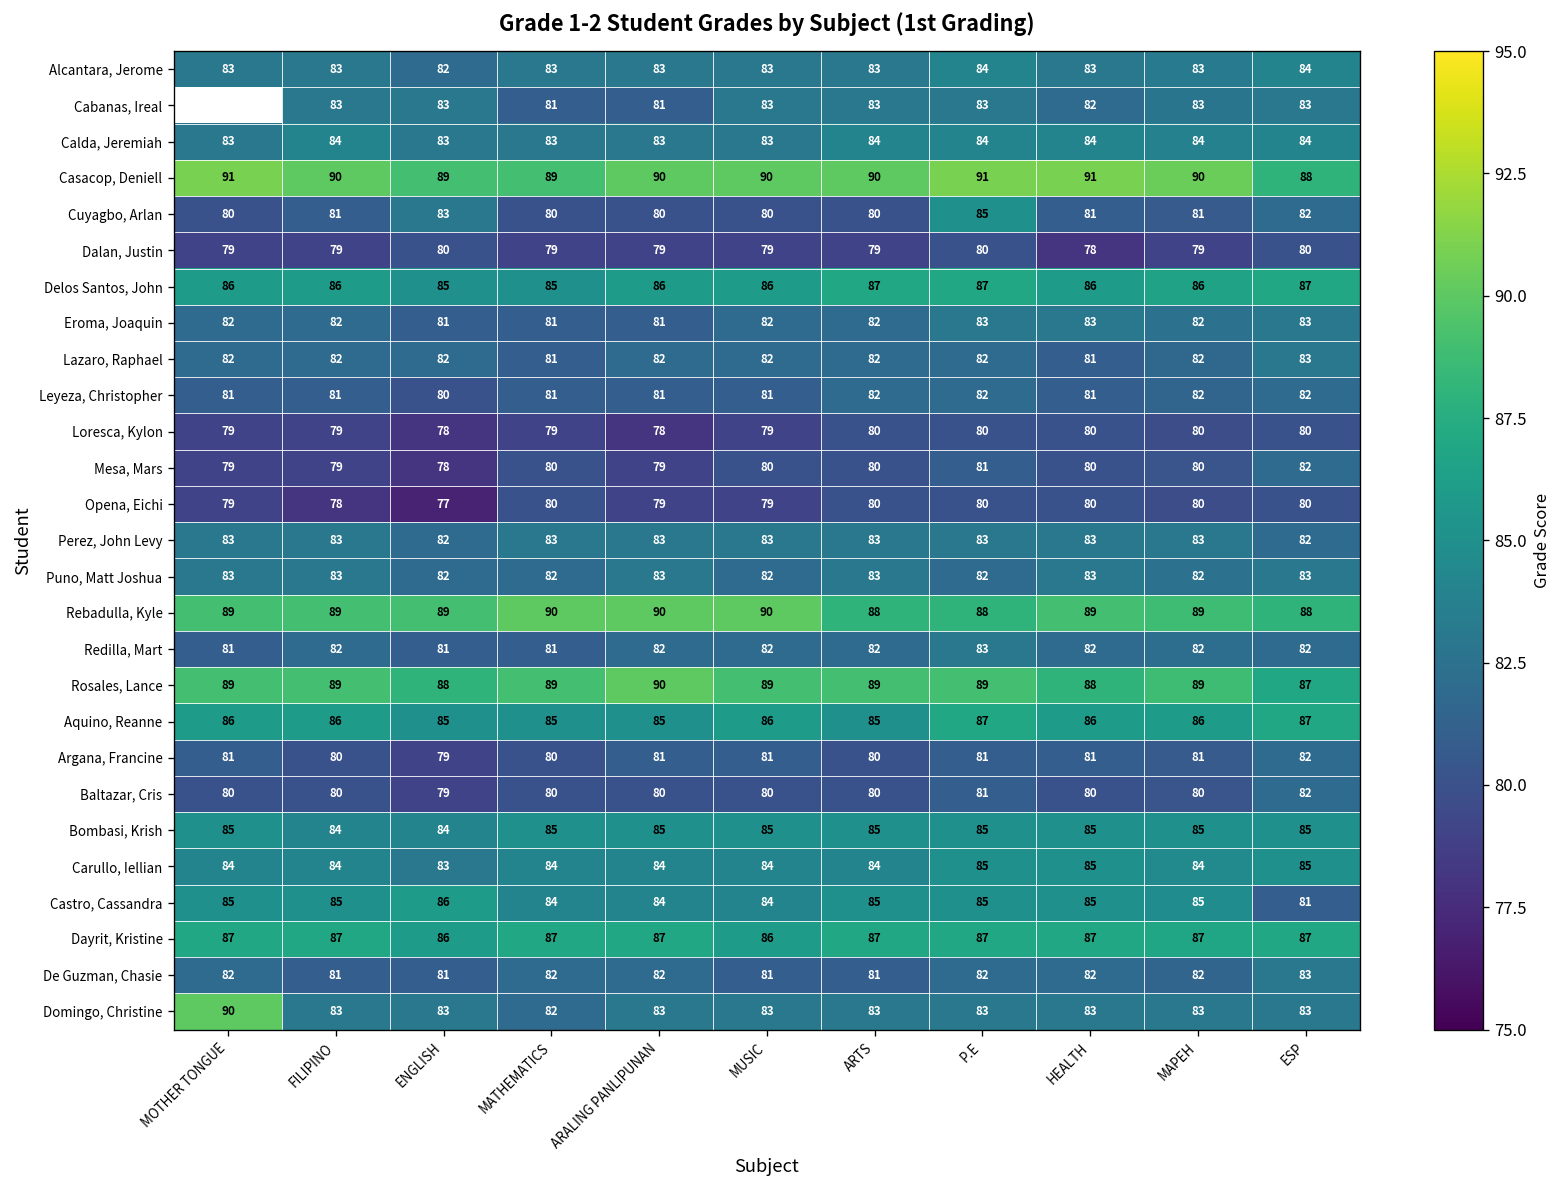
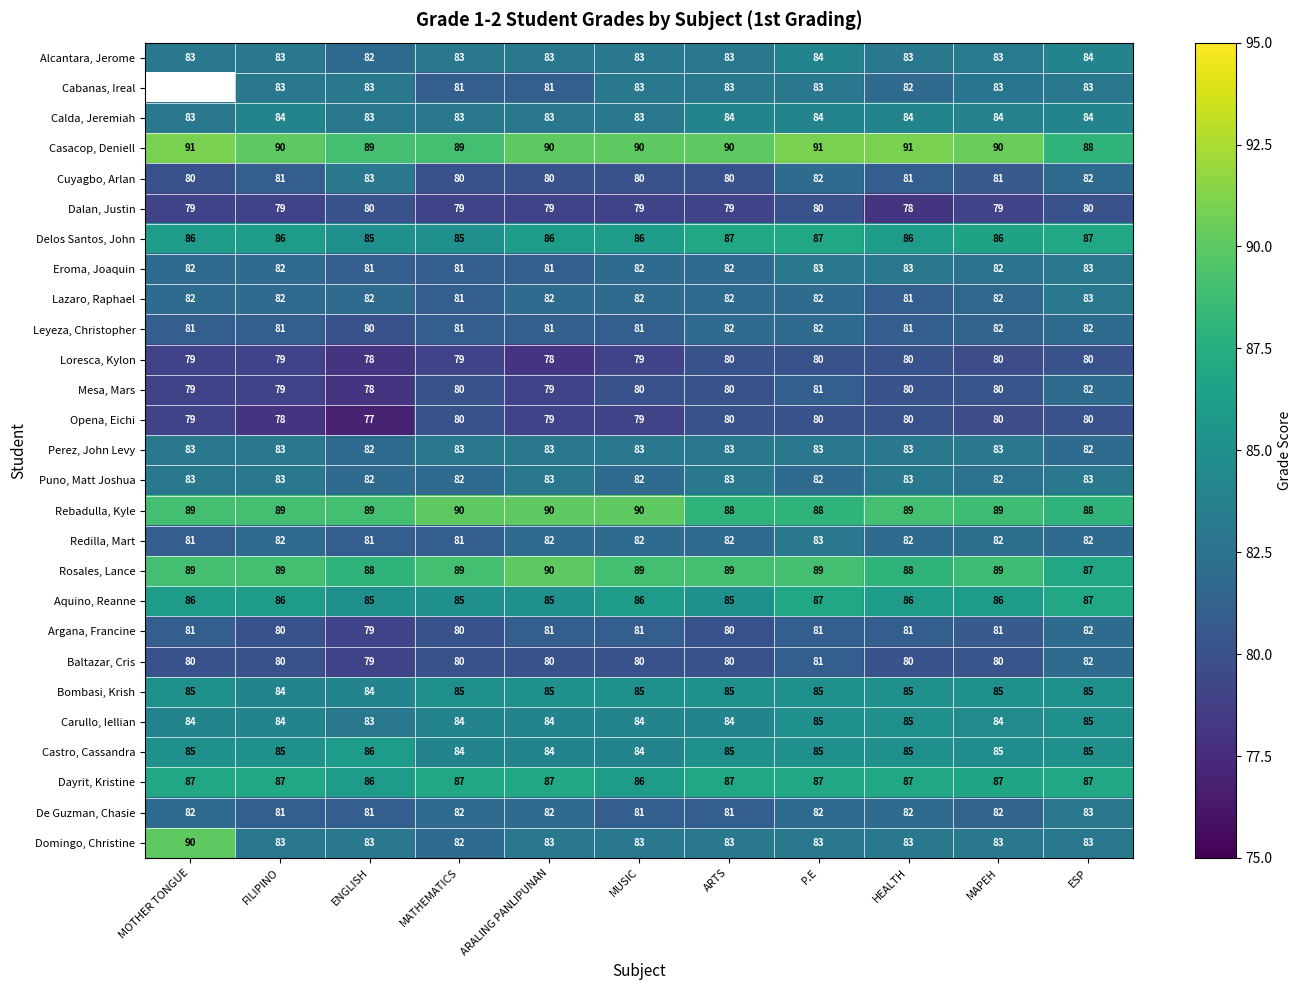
Cuyagbo, Arlan, P.E: 85 -> 82
Castro, Cassandra, ESP: 81 -> 85
